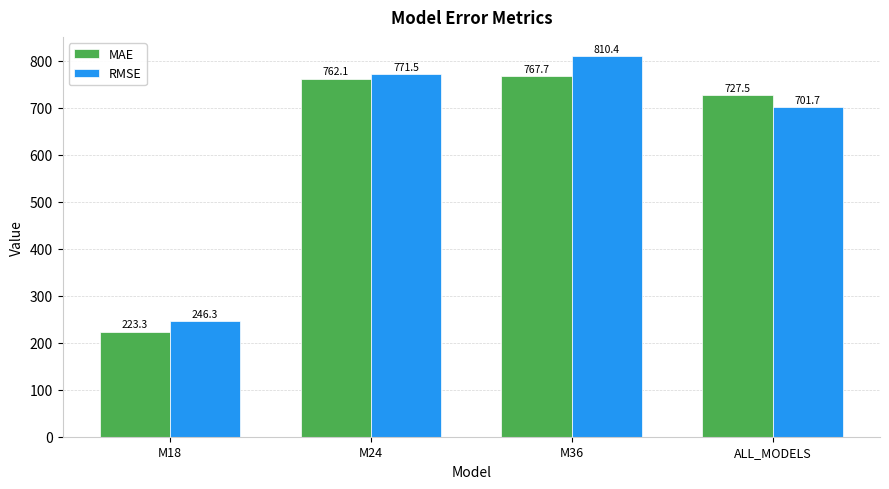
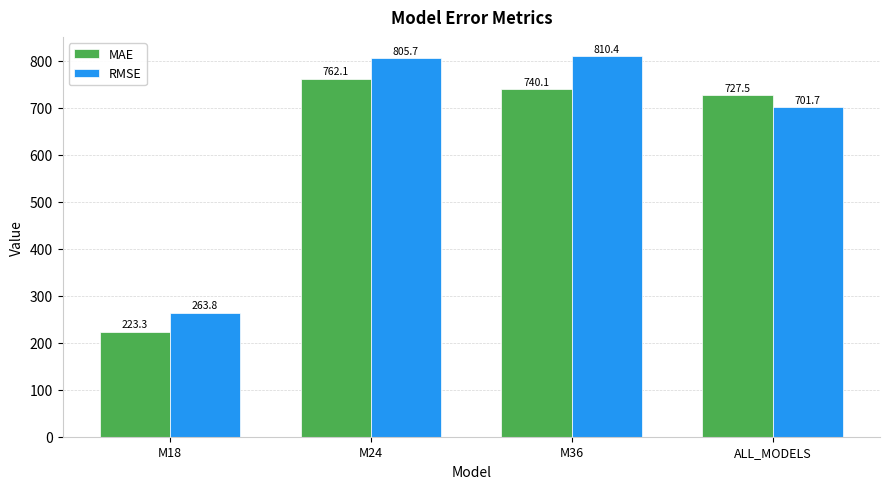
RMSE, M18: 246.3 -> 263.8
RMSE, M24: 771.5 -> 805.7
MAE, M36: 767.7 -> 740.1
